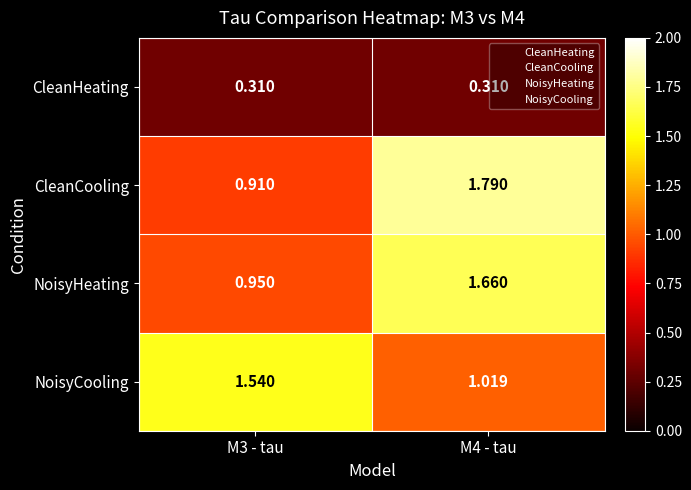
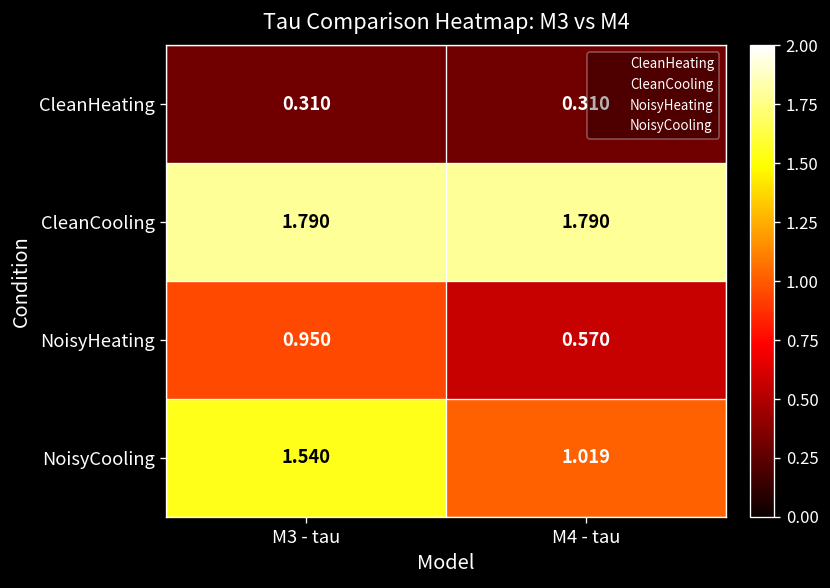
CleanCooling, M3 - tau: 0.910 -> 1.790
NoisyHeating, M4 - tau: 1.660 -> 0.570
